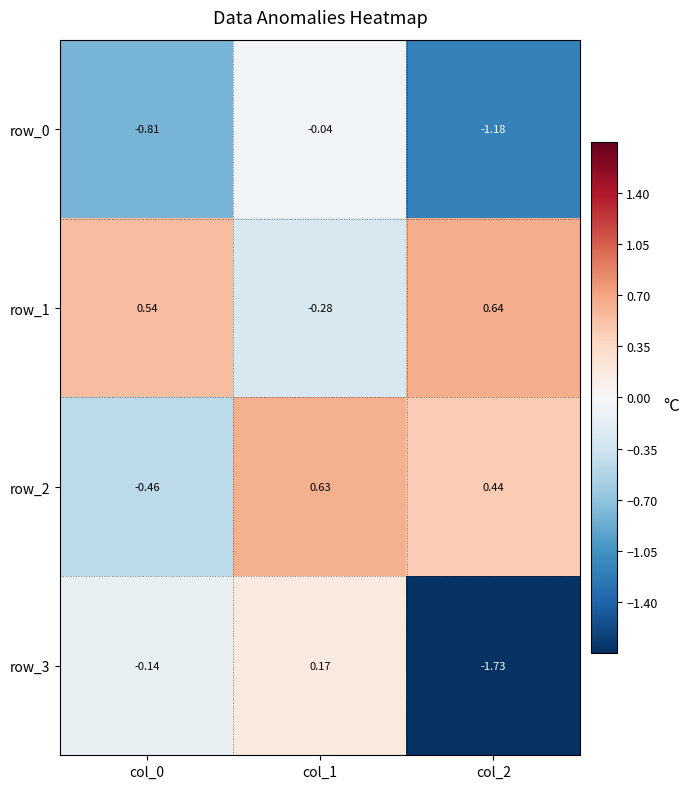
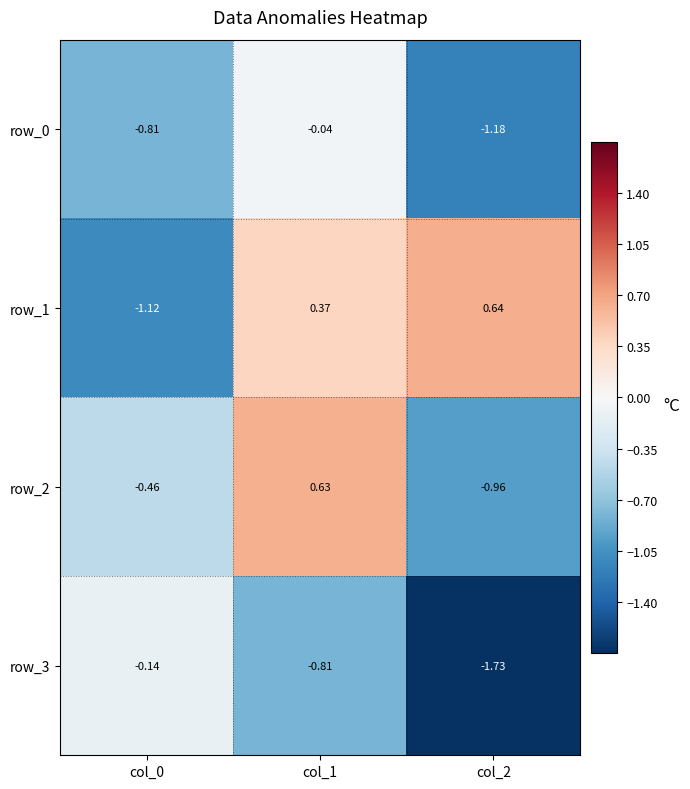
row_1, col_0: 0.54 -> -1.12
row_1, col_1: -0.28 -> 0.37
row_2, col_2: 0.44 -> -0.96
row_3, col_1: 0.17 -> -0.81
